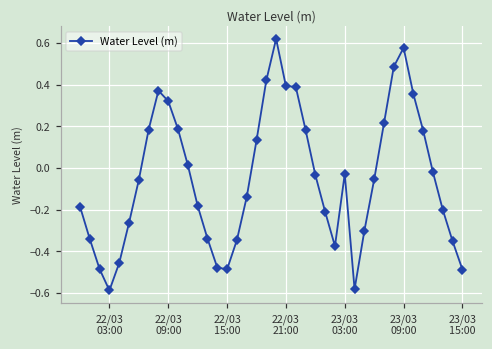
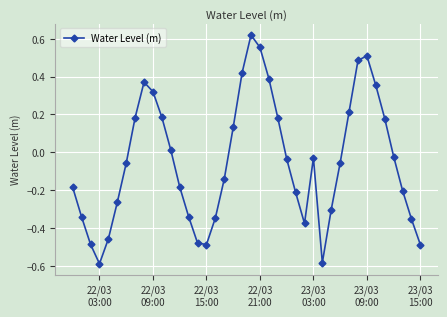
22/03 21:00: 0.39 -> 0.55
23/03 09:00: 0.58 -> 0.51
